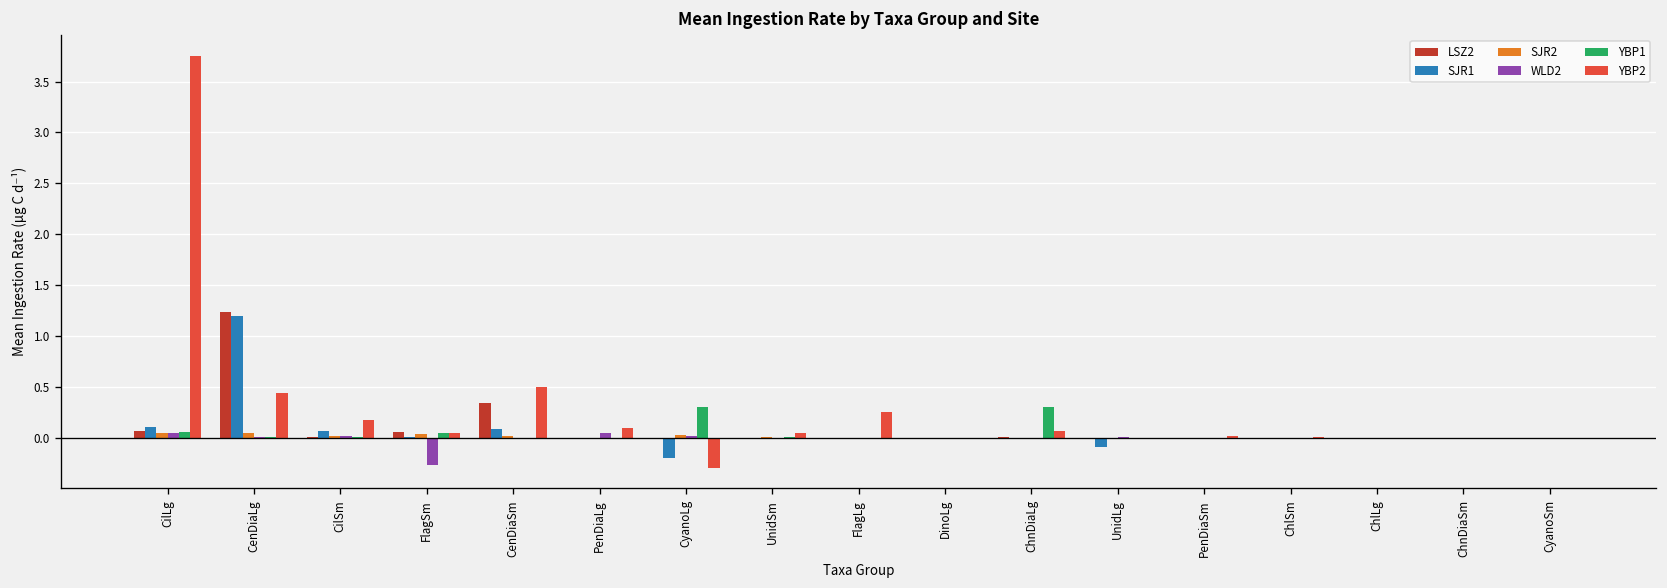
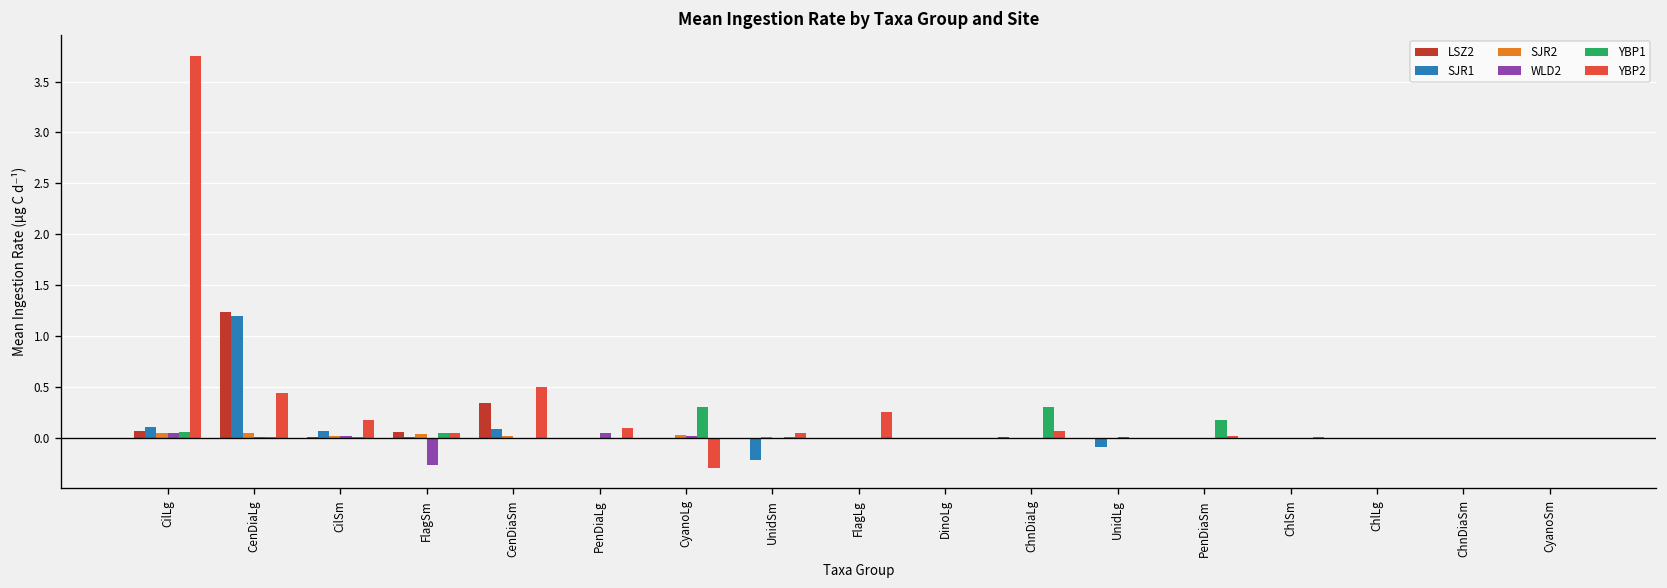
SJR1, CyanoLg: -0.2 -> 0.0
SJR1, UnidSm: 0.0 -> -0.2
YBP1, PenDiaSm: 0.0 -> 0.2
